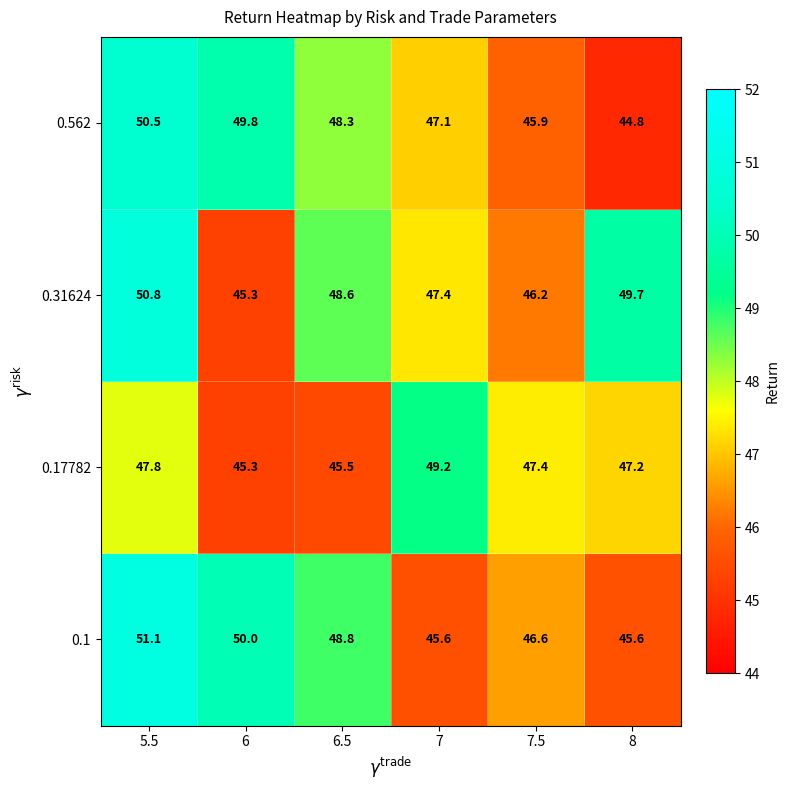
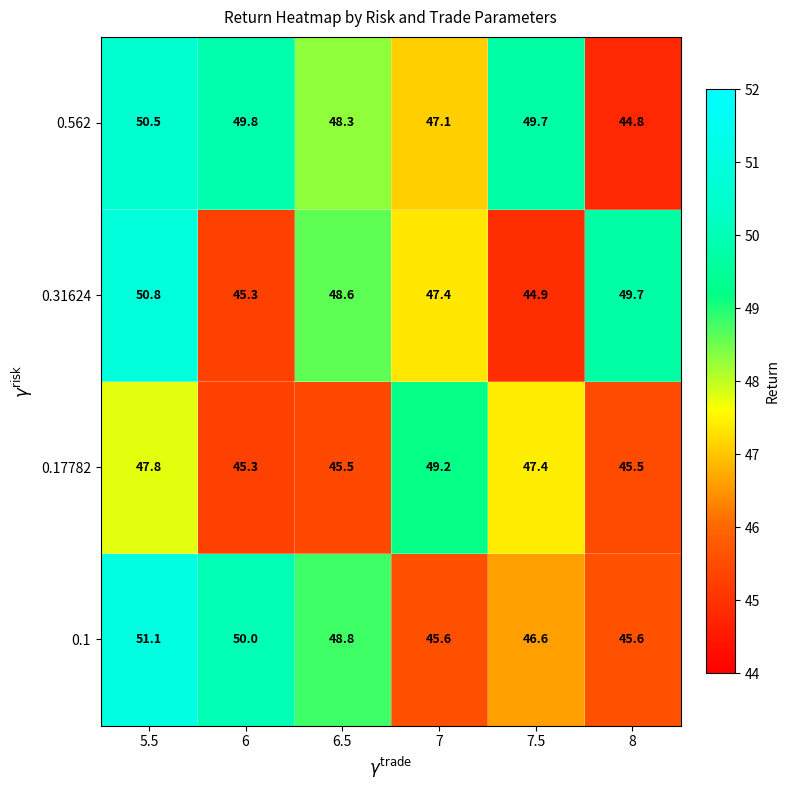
0.562, 7.5: 45.9 -> 49.7
0.31624, 7.5: 46.2 -> 44.9
0.17782, 8: 47.2 -> 45.5
